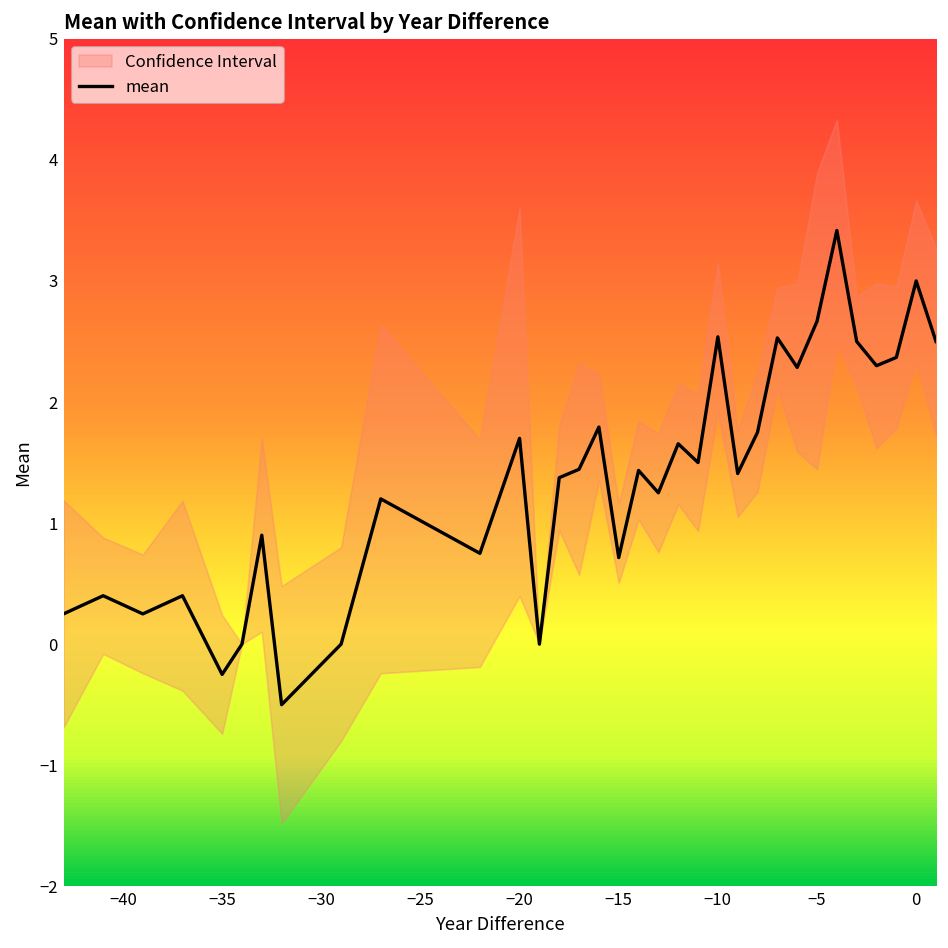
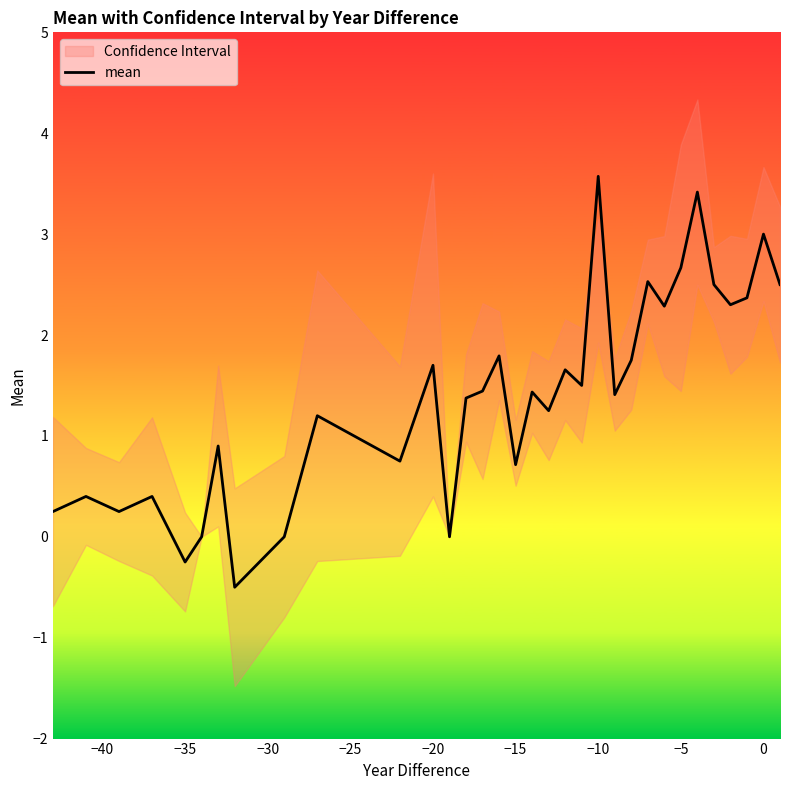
mean, −10: 2.54 -> 3.57
